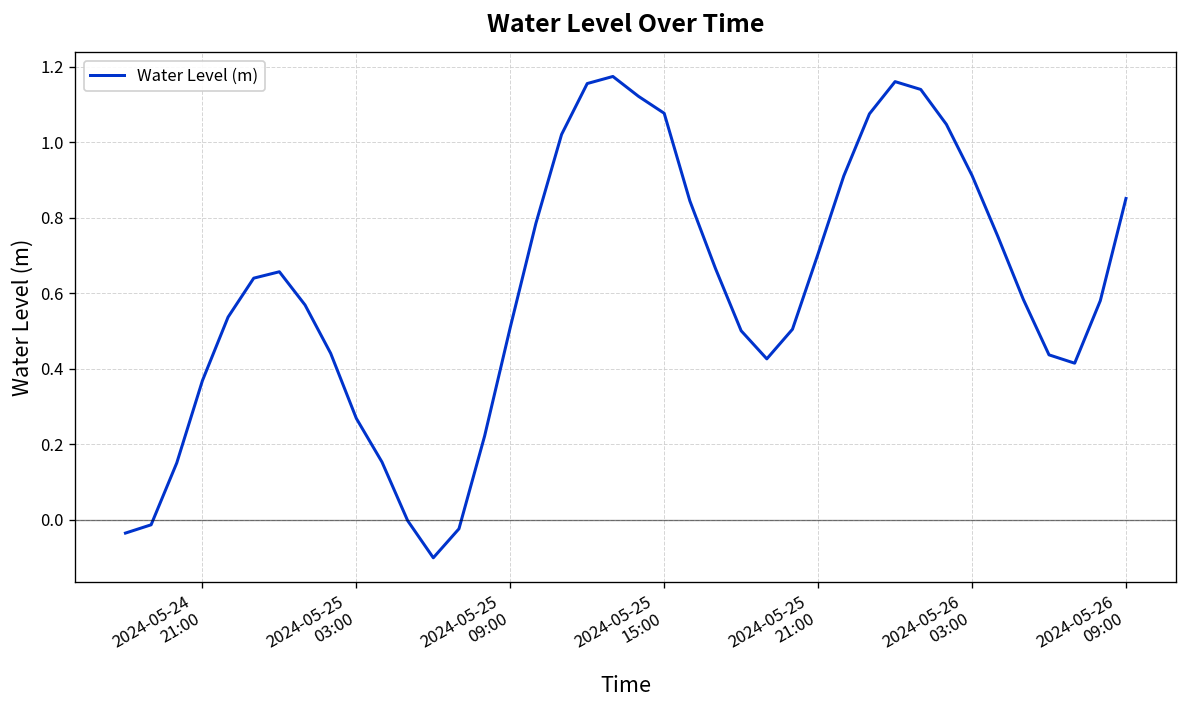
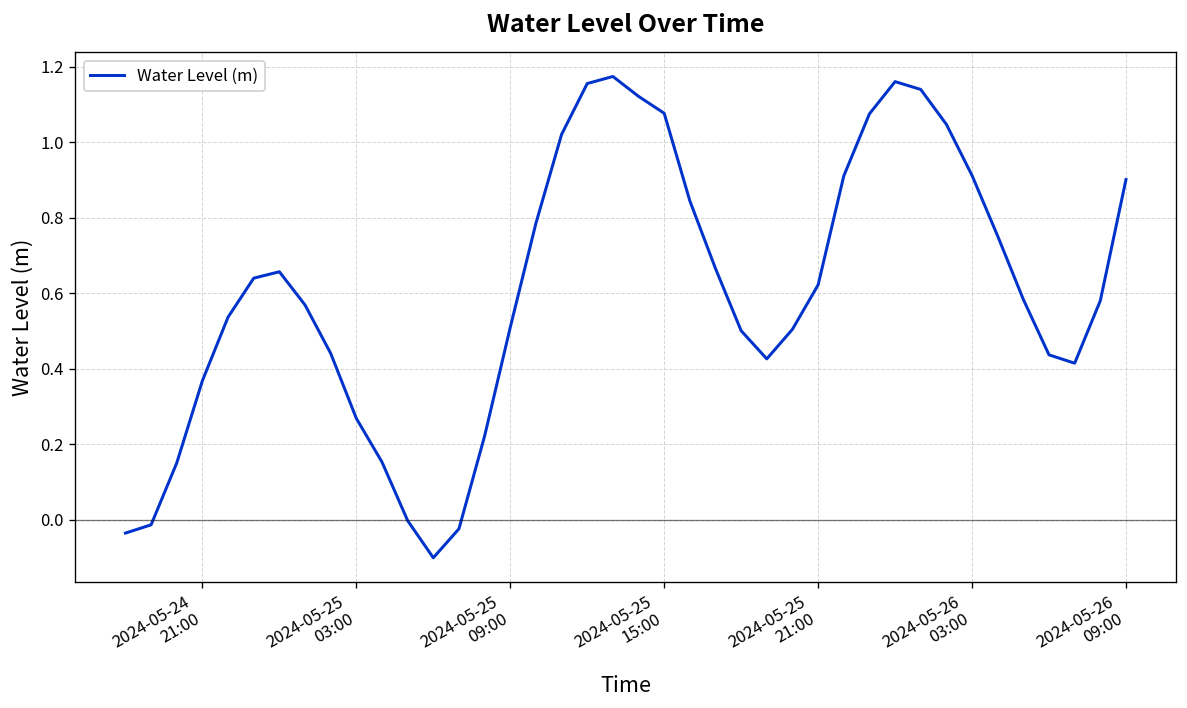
2024-05-25 21:00: 0.70 -> 0.62
2024-05-26 09:00: 0.85 -> 0.90
